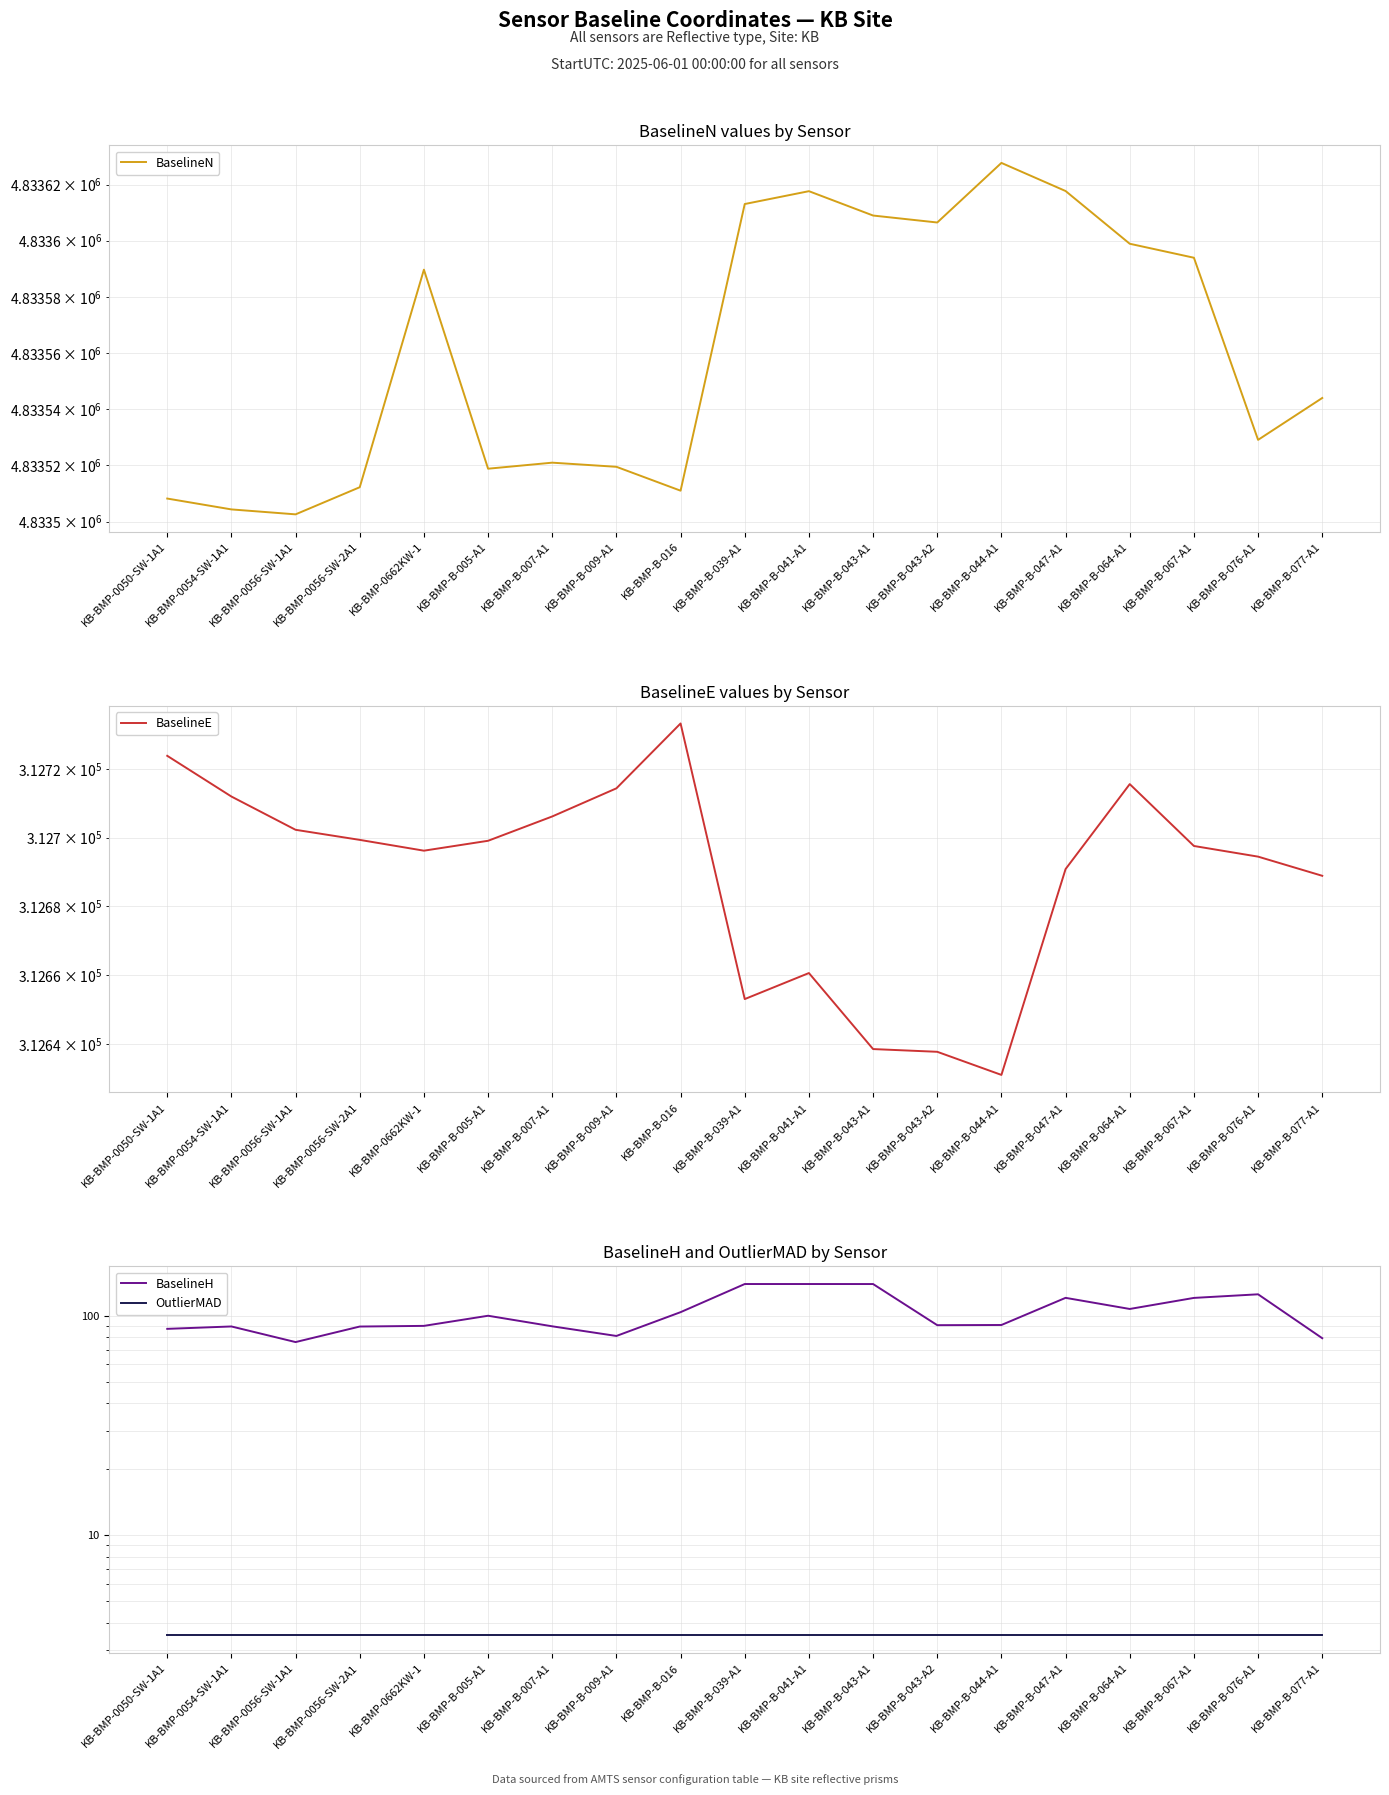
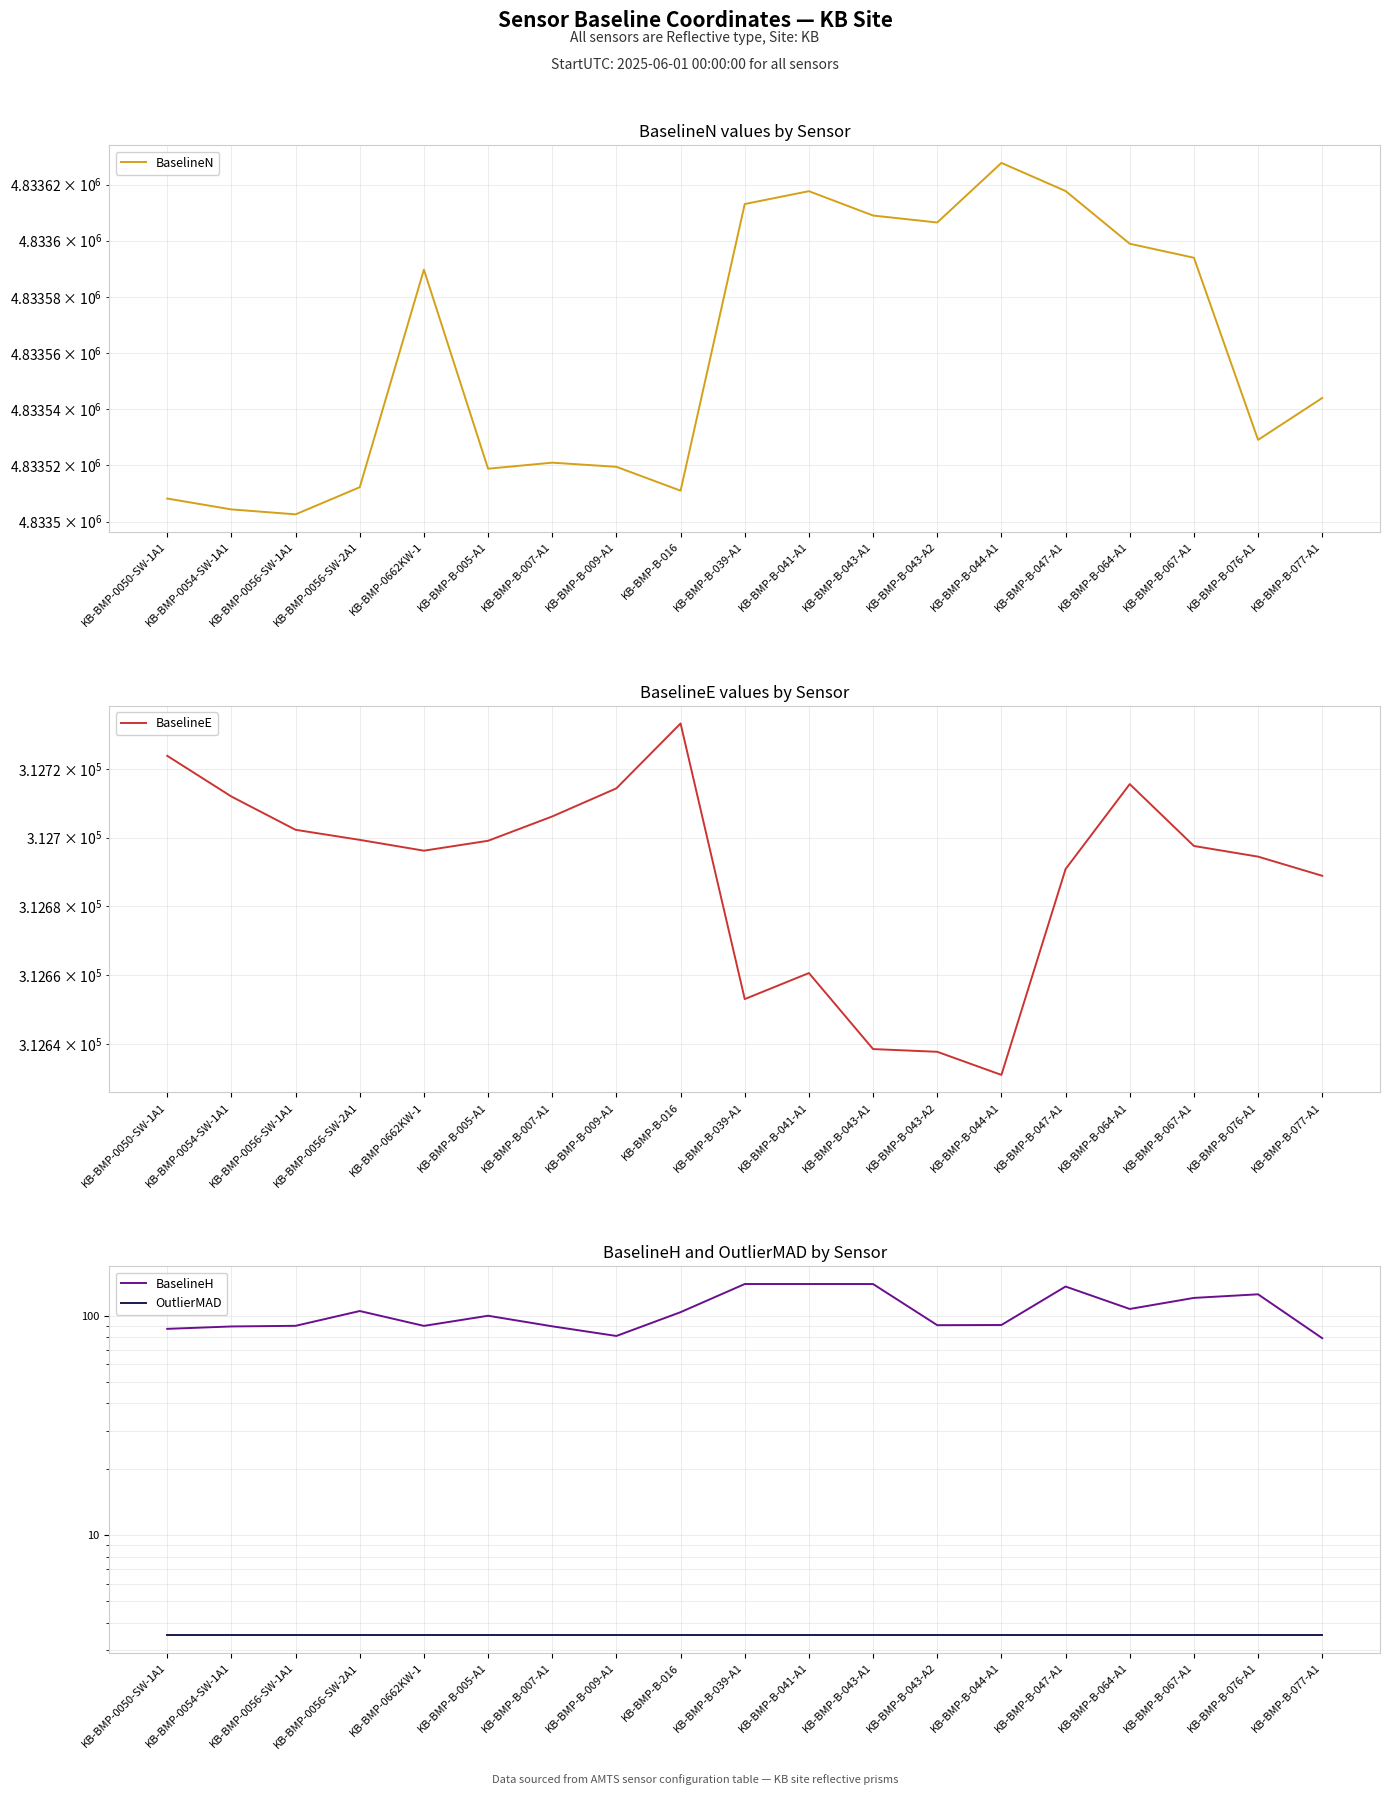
BaselineH and OutlierMAD by Sensor, BaselineH, KB-BMP-0056-SW-1A1: 76 -> 90
BaselineH and OutlierMAD by Sensor, BaselineH, KB-BMP-0056-SW-2A1: 89 -> 110
BaselineH and OutlierMAD by Sensor, BaselineH, KB-BMP-B-047-A1: 120 -> 140
